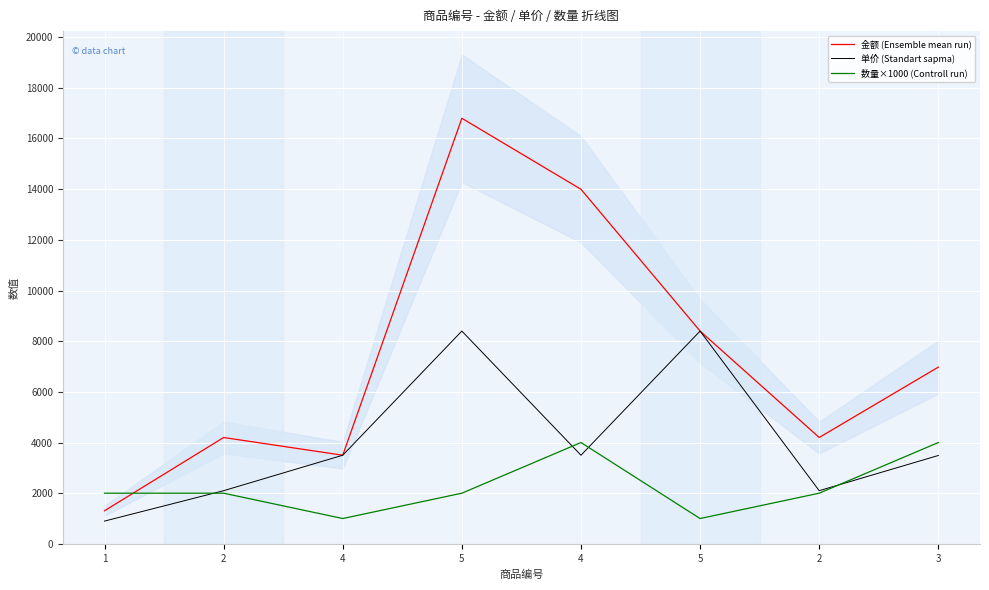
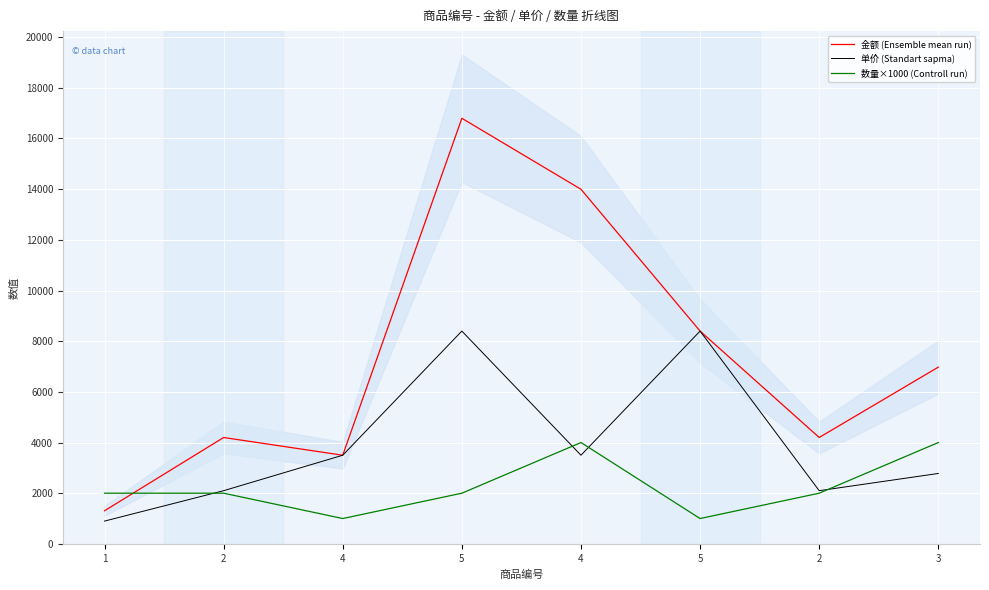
单价 (Standart sapma), 3: 3500 -> 2800
